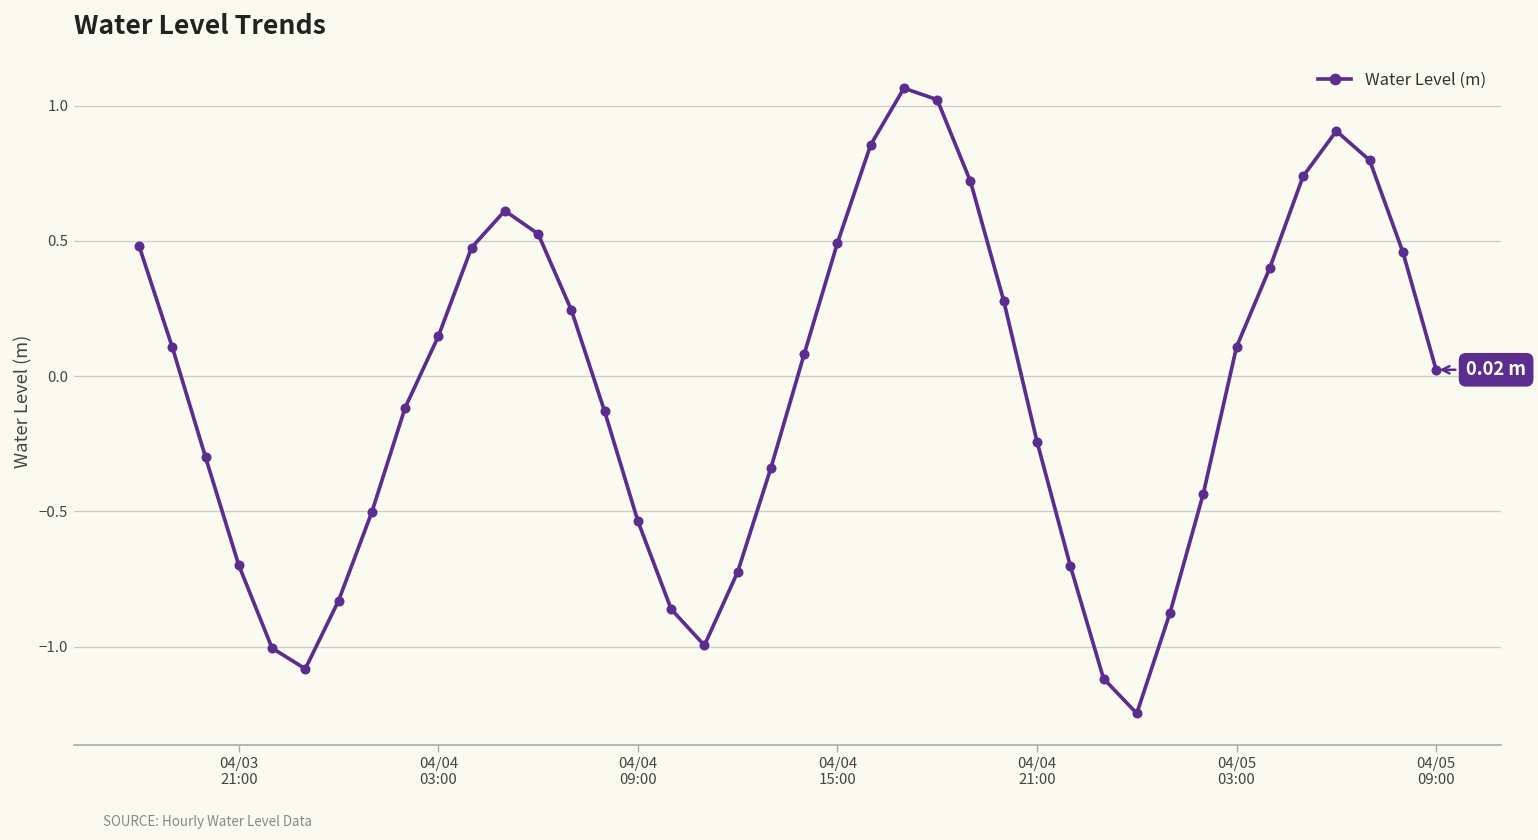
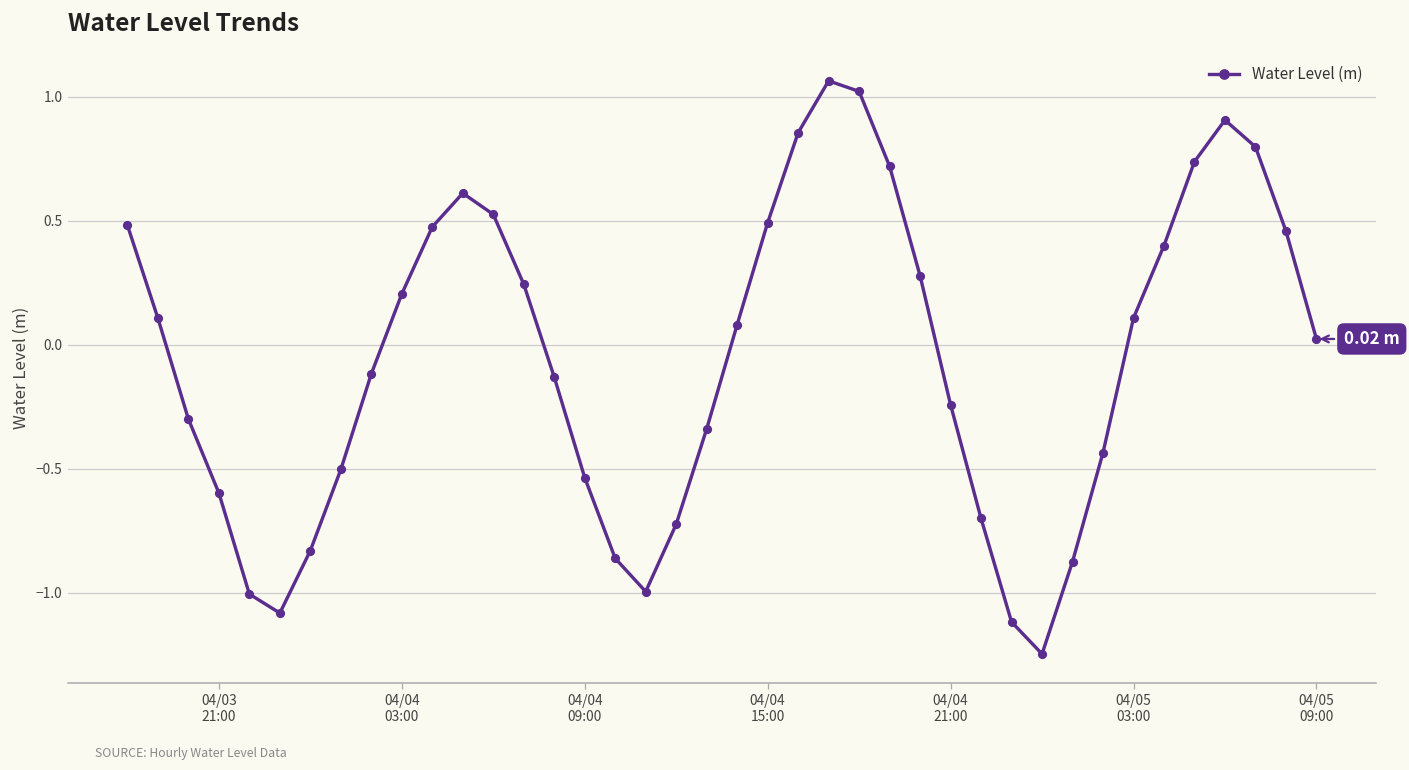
04/03 21:00: -0.70 -> -0.60
04/04 03:00: 0.15 -> 0.21
